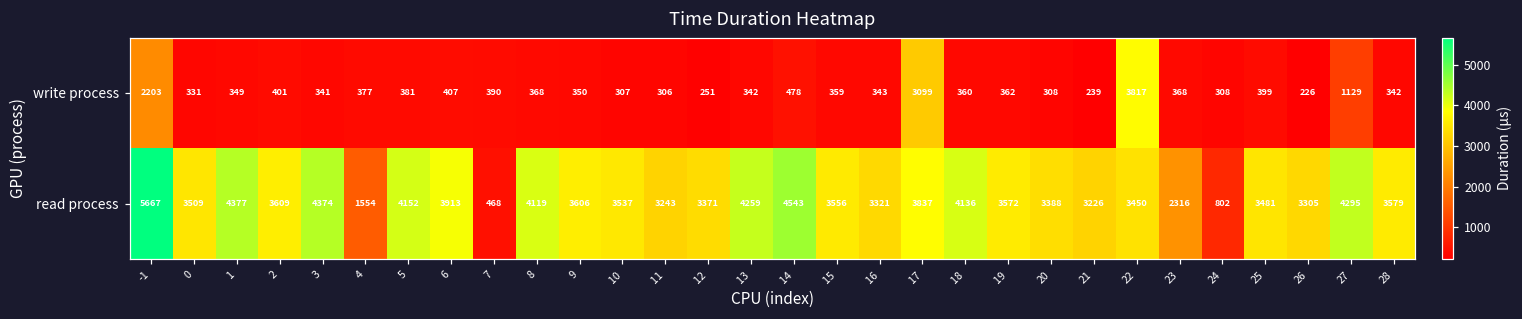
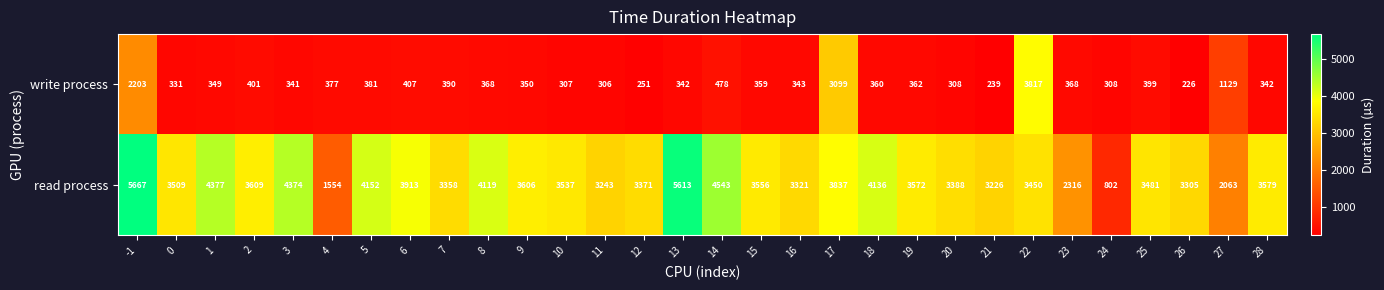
read process, 7: 468 -> 3358
read process, 13: 4259 -> 5613
read process, 27: 4295 -> 2063
